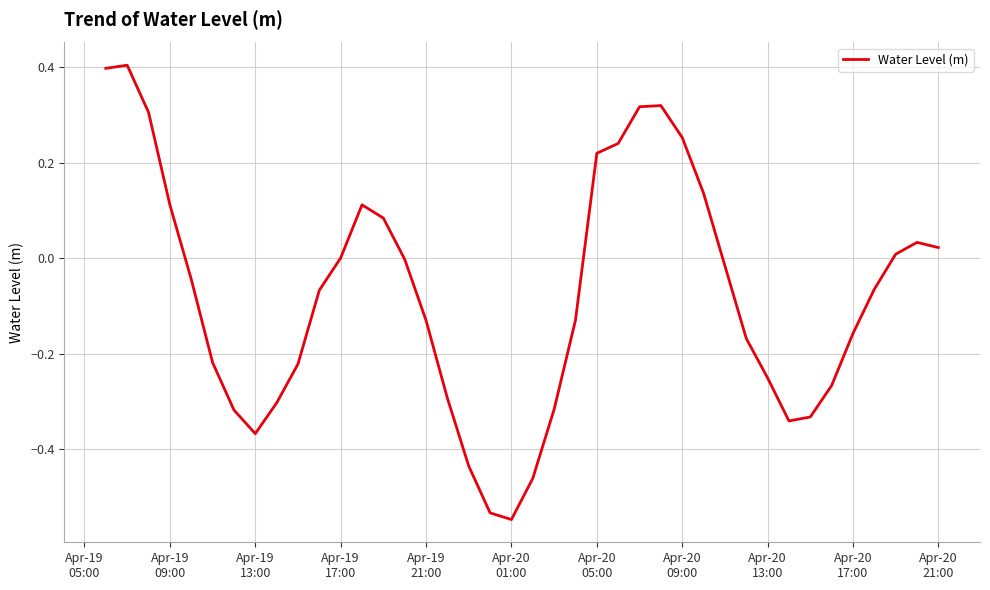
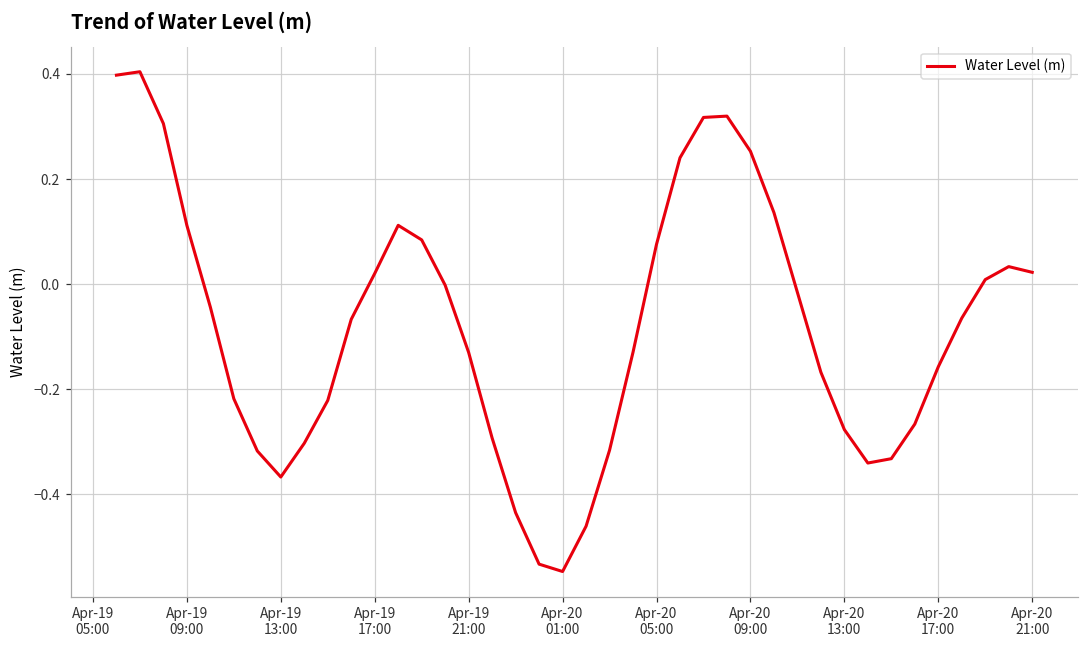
Apr-19 17:00: 0.00 -> 0.02
Apr-20 05:00: 0.22 -> 0.08
Apr-20 13:00: -0.25 -> -0.28
